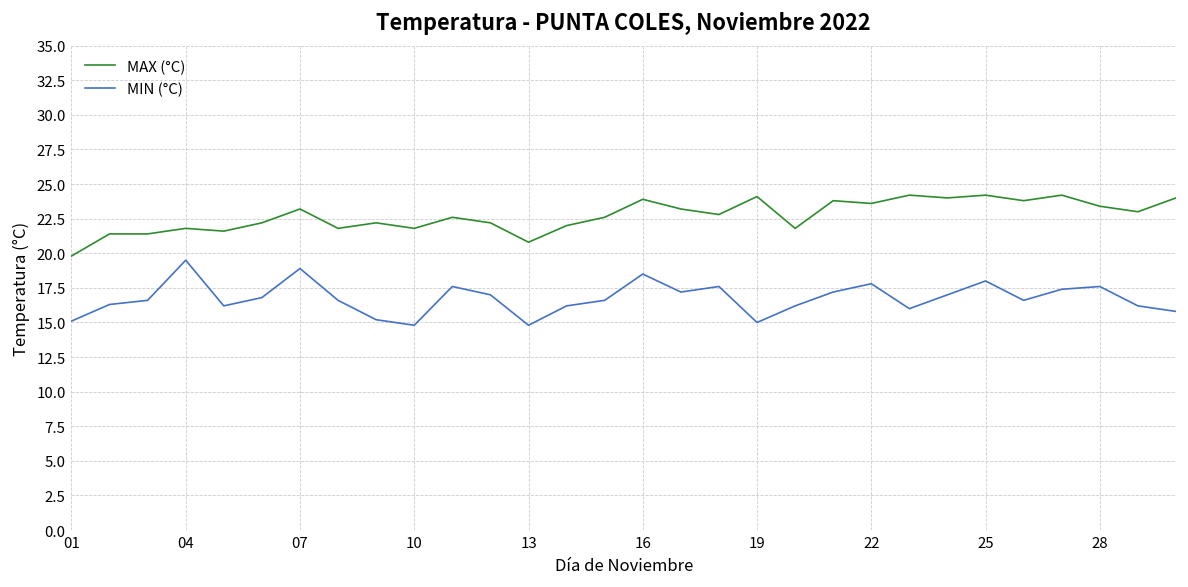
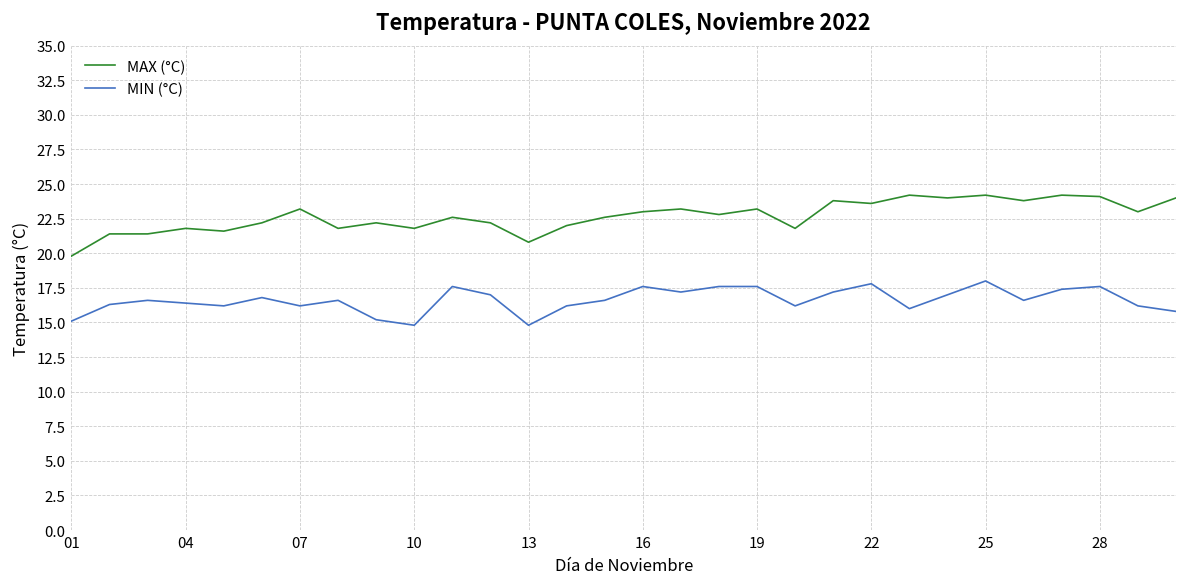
MIN (°C), 04: 19.5 -> 16.4
MIN (°C), 07: 18.9 -> 16.2
MAX (°C), 16: 23.9 -> 23.0
MIN (°C), 16: 18.5 -> 17.6
MAX (°C), 19: 24.1 -> 23.2
MIN (°C), 19: 15.0 -> 17.6
MAX (°C), 28: 23.4 -> 24.1
